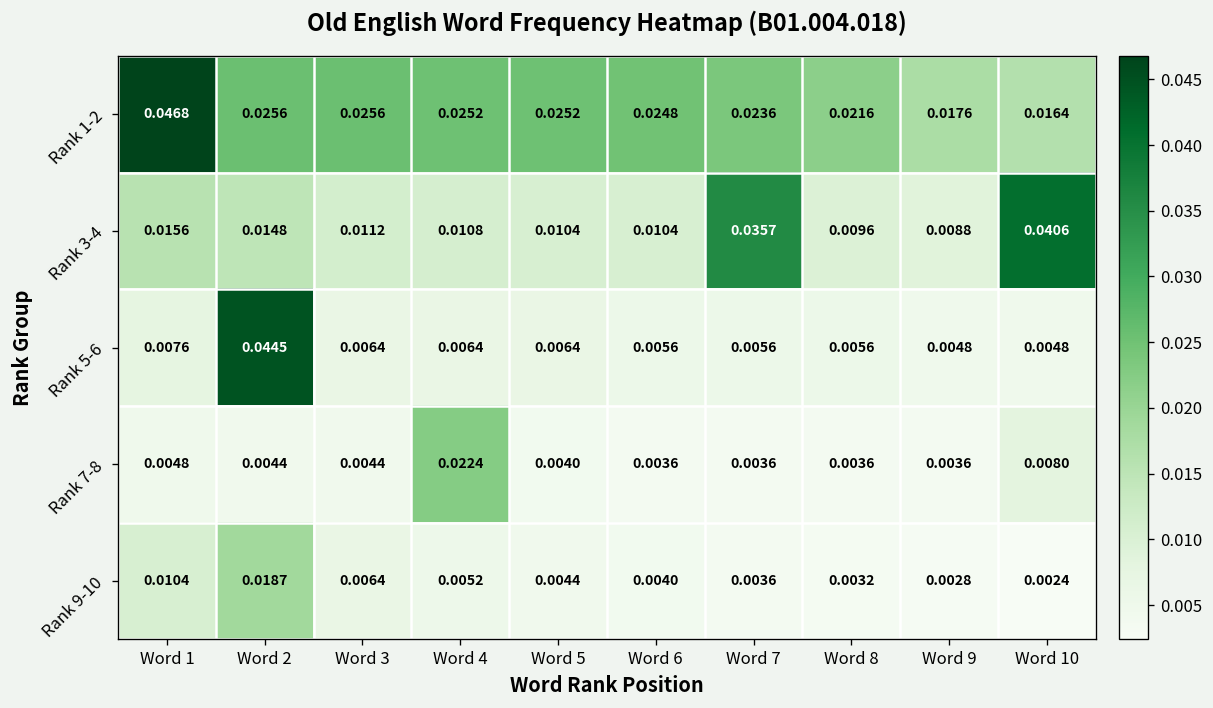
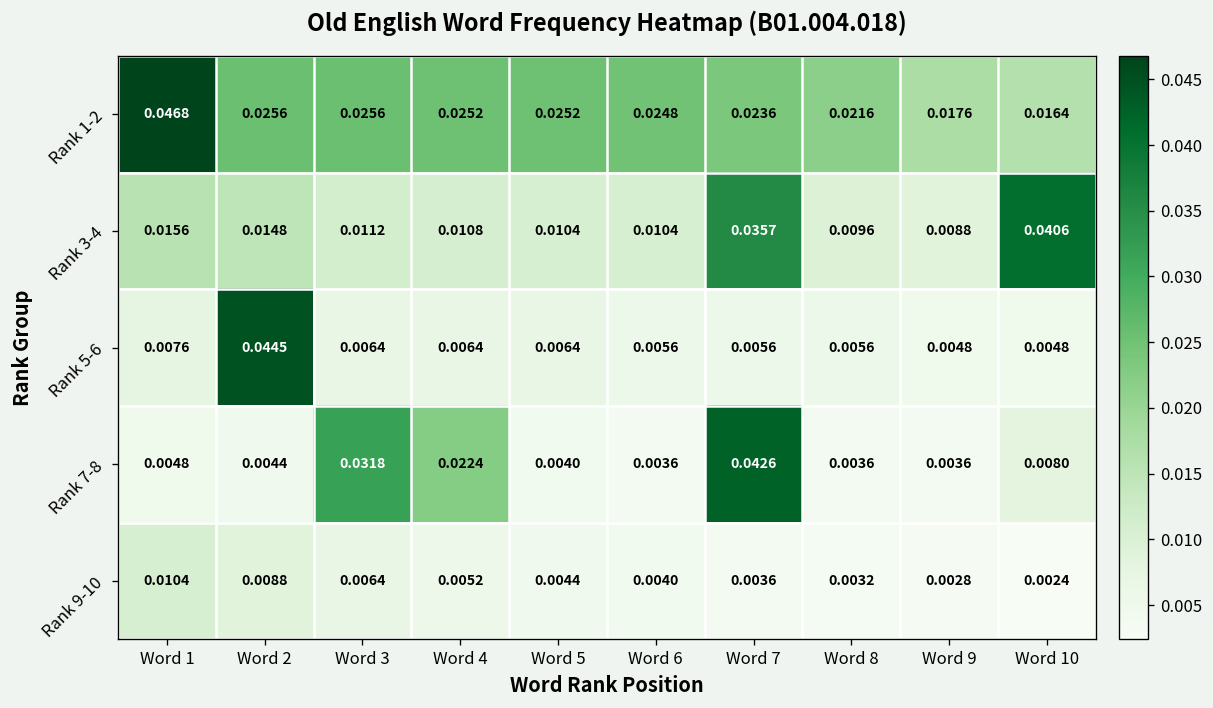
Rank 7-8, Word 3: 0.0044 -> 0.0318
Rank 7-8, Word 7: 0.0036 -> 0.0426
Rank 9-10, Word 2: 0.0187 -> 0.0088
